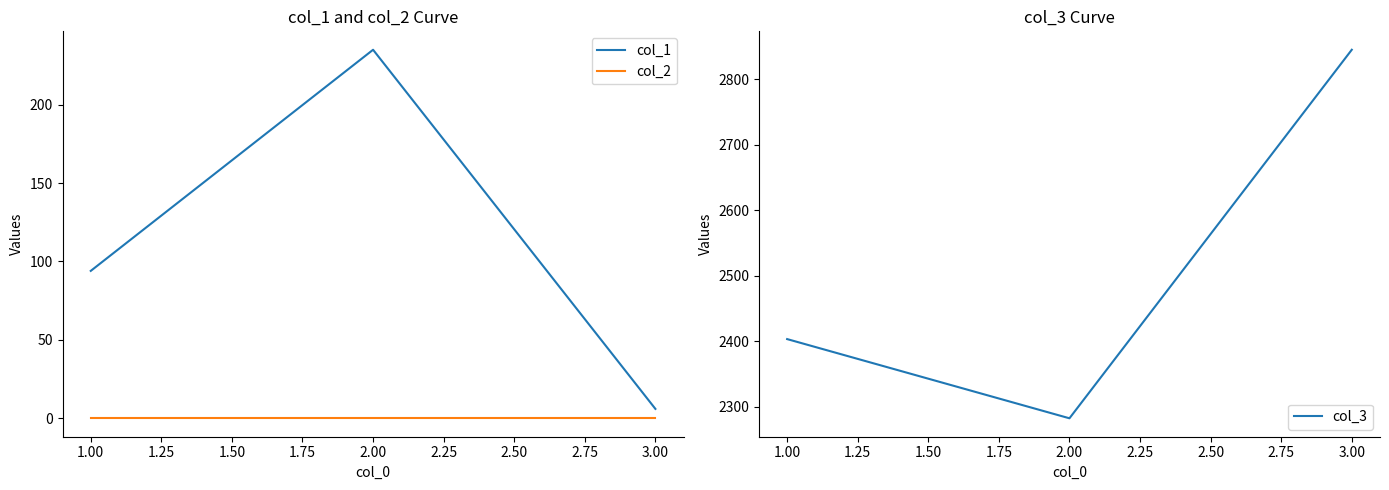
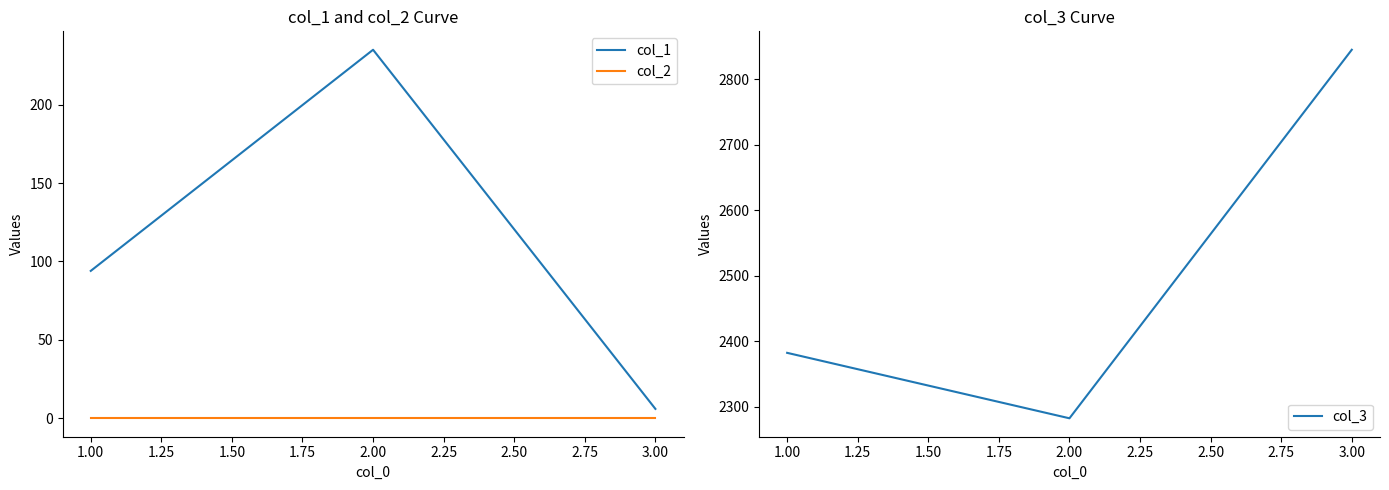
col_3 Curve, 1.00: 2400 -> 2380
